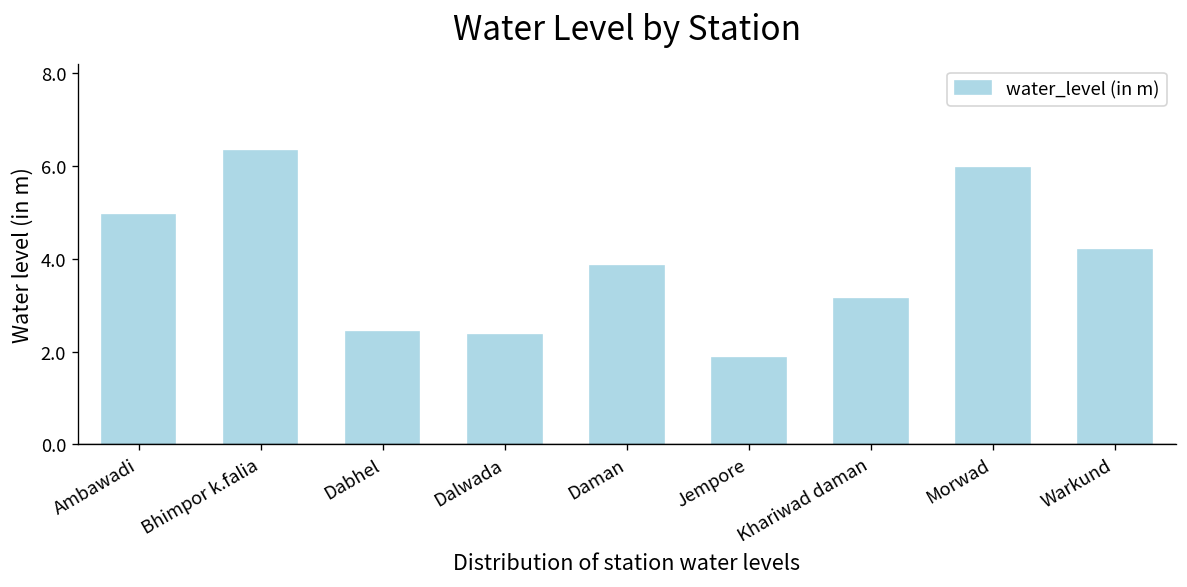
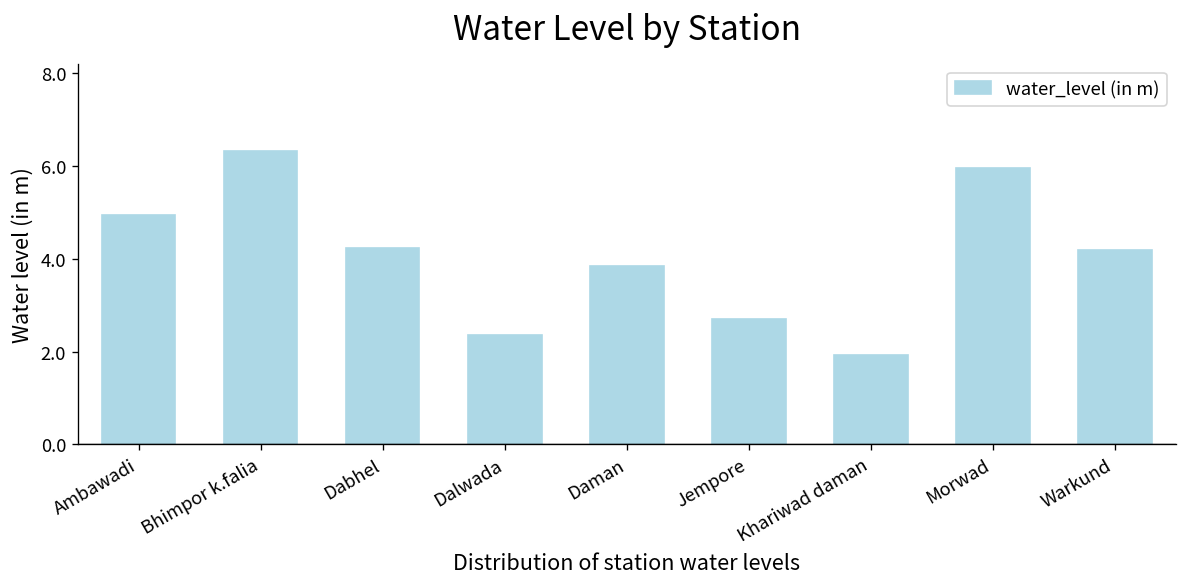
Dabhel: 2.4 -> 4.2
Jempore: 1.9 -> 2.7
Khariwad daman: 3.1 -> 1.9
